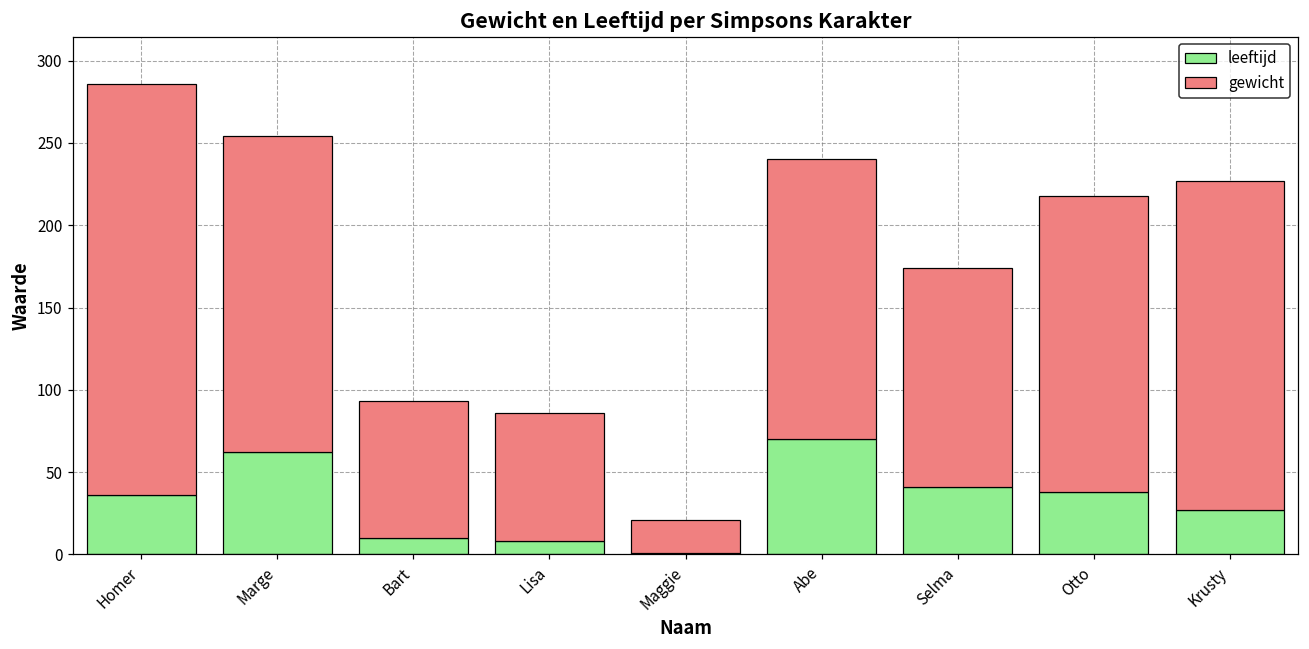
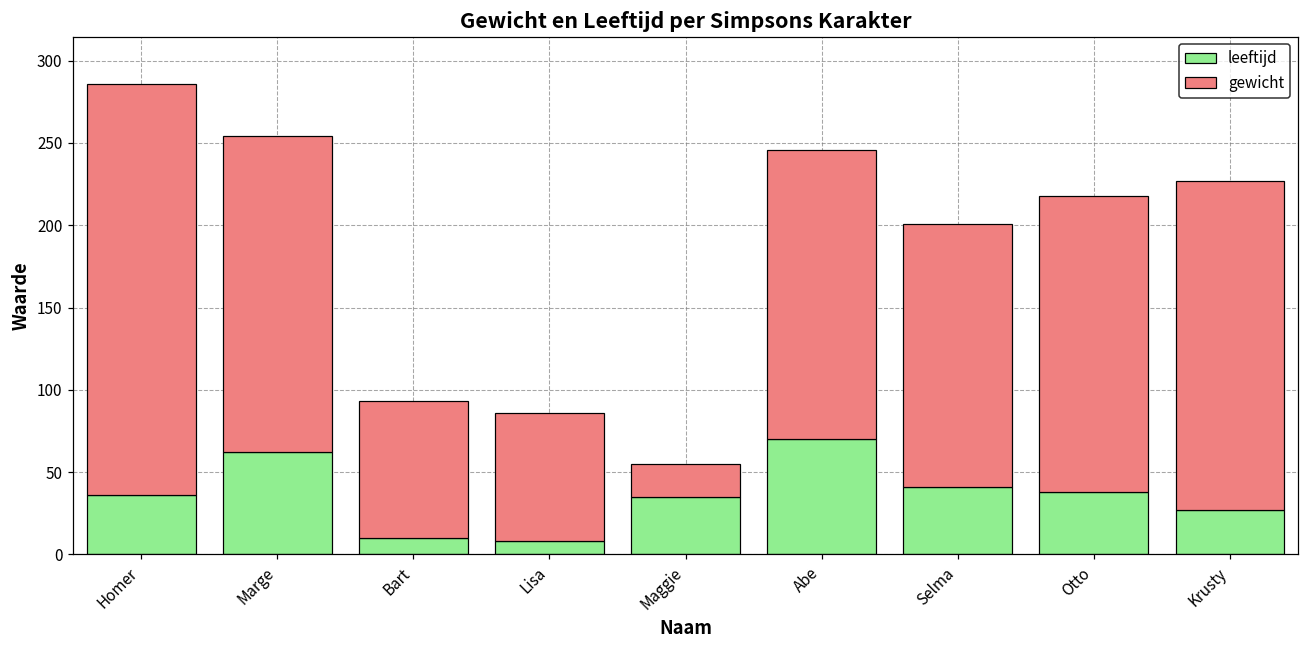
leeftijd, Maggie: 1 -> 35
gewicht, Abe: 170 -> 176
gewicht, Selma: 133 -> 160
